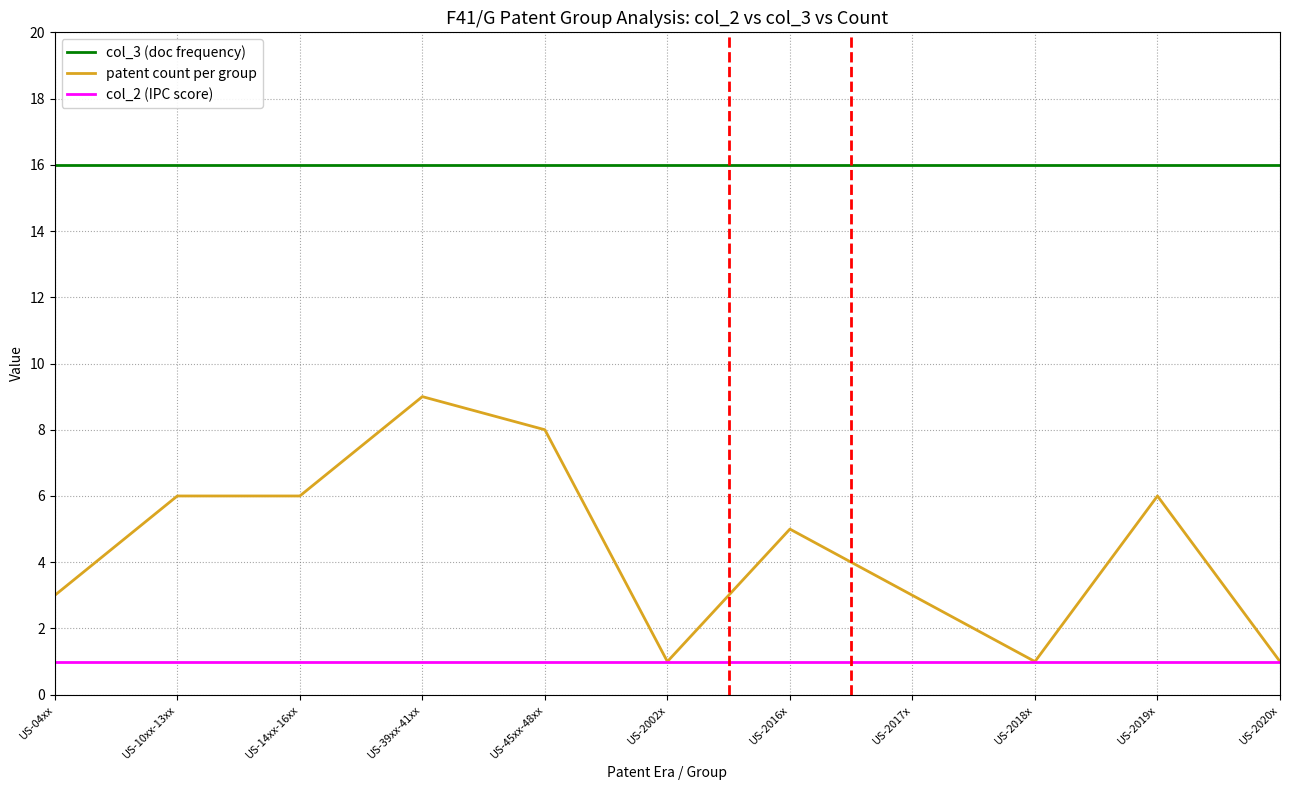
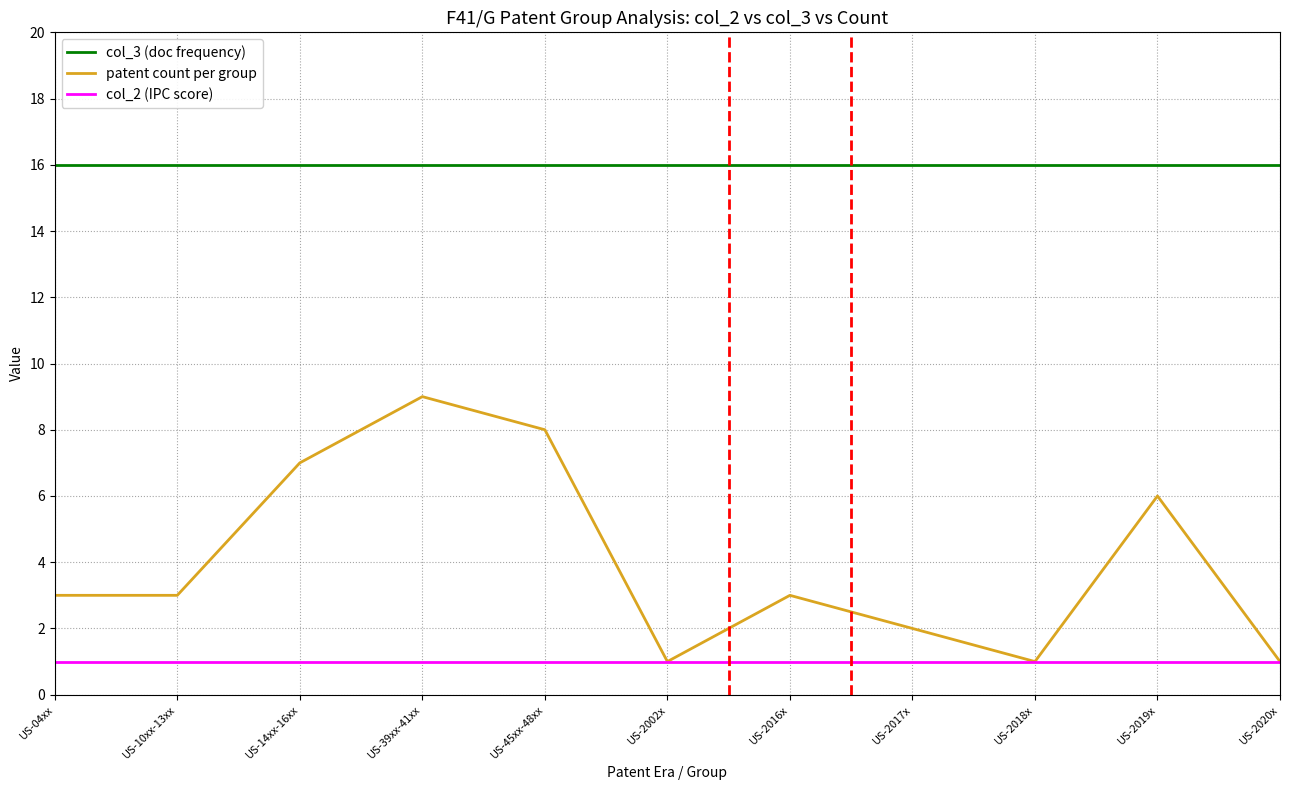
patent count per group, US-10xx-13xx: 6 -> 3
patent count per group, US-14xx-16xx: 6 -> 7
patent count per group, US-2016x: 5 -> 3
patent count per group, US-2017x: 3 -> 2
